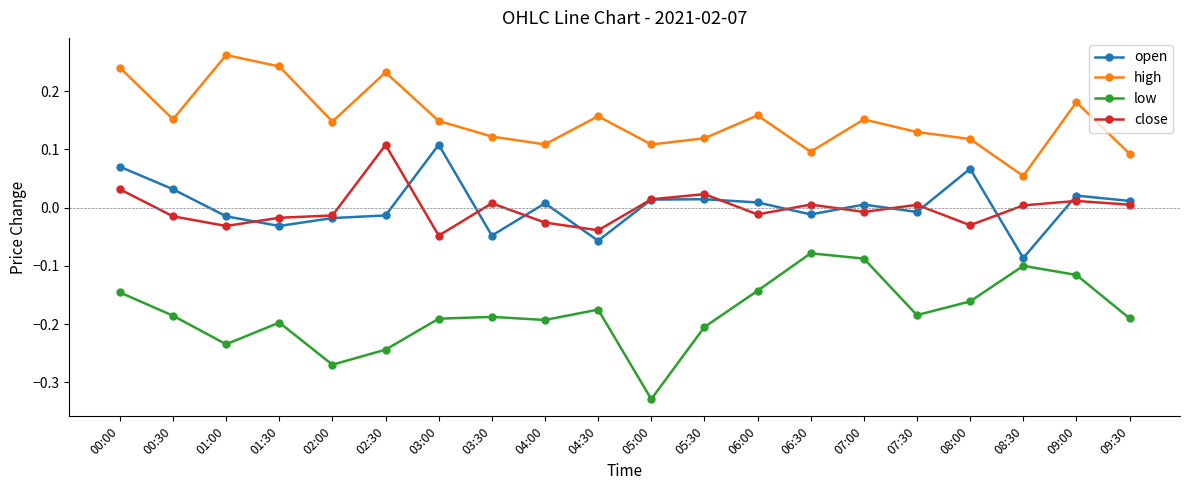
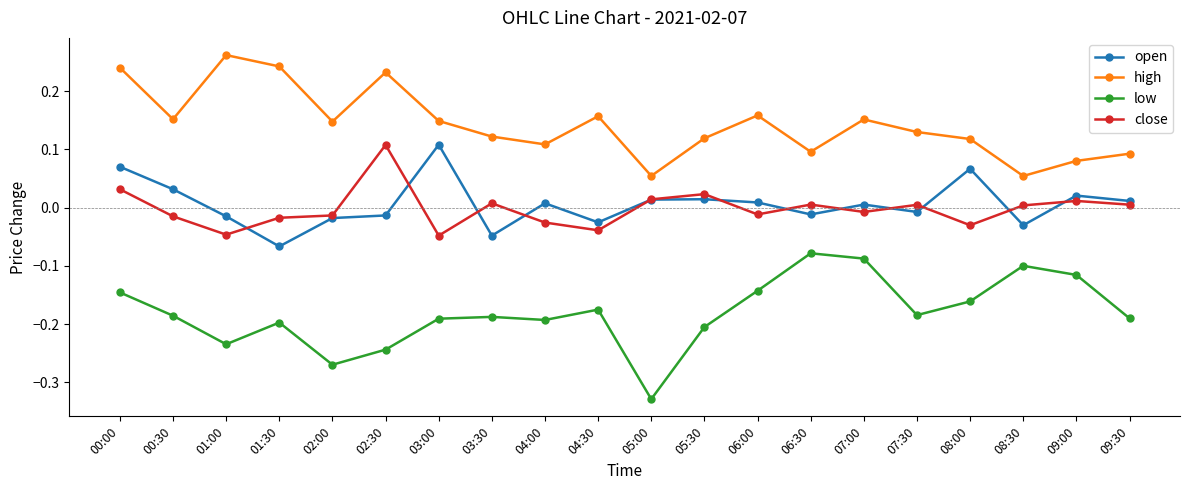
close, 01:00: -0.03 -> -0.05
open, 01:30: -0.03 -> -0.07
open, 04:30: -0.06 -> -0.03
high, 05:00: 0.11 -> 0.05
open, 08:30: -0.09 -> -0.03
high, 09:00: 0.18 -> 0.08
